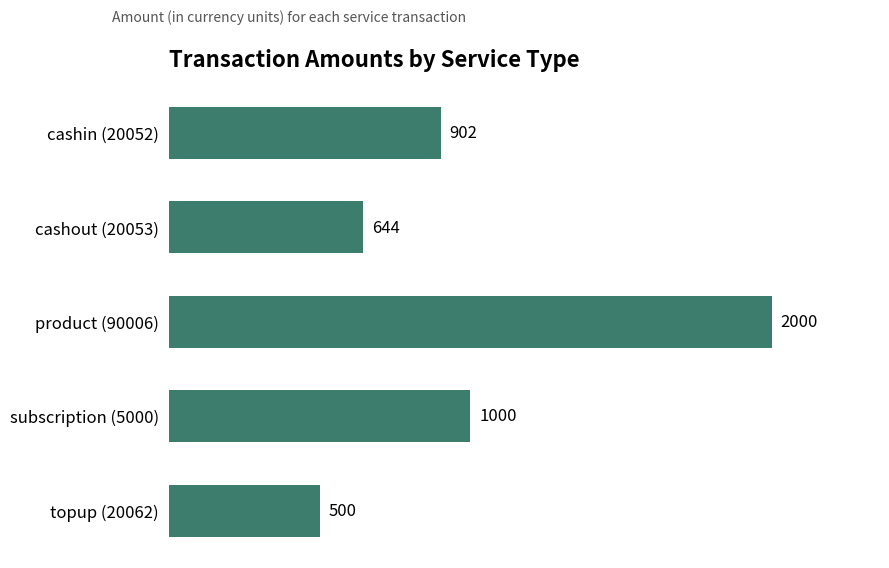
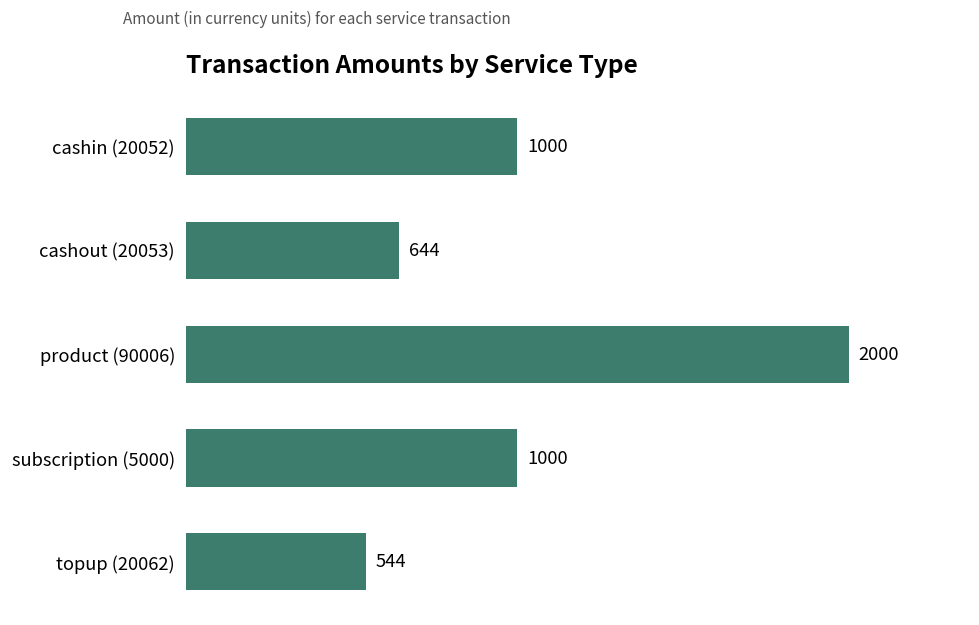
cashin (20052): 902 -> 1000
topup (20062): 500 -> 544
